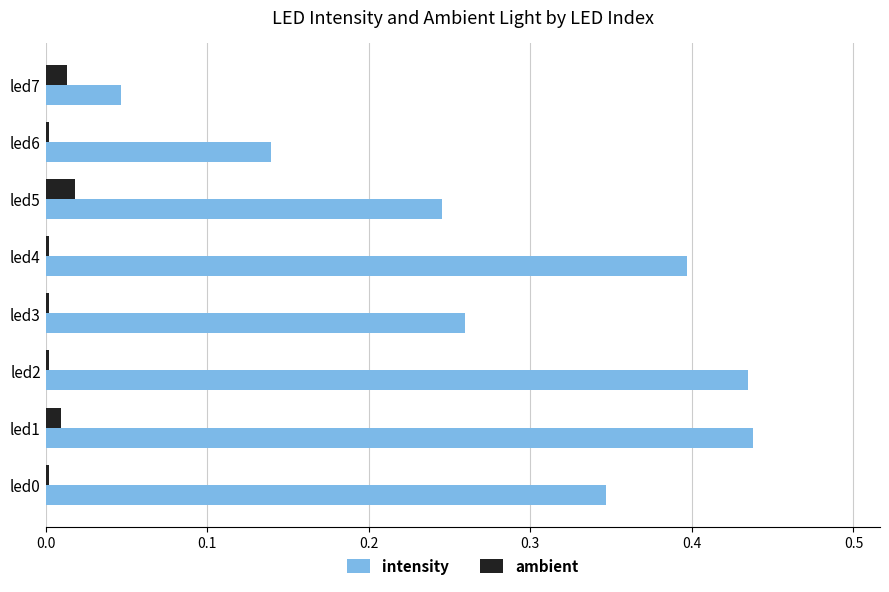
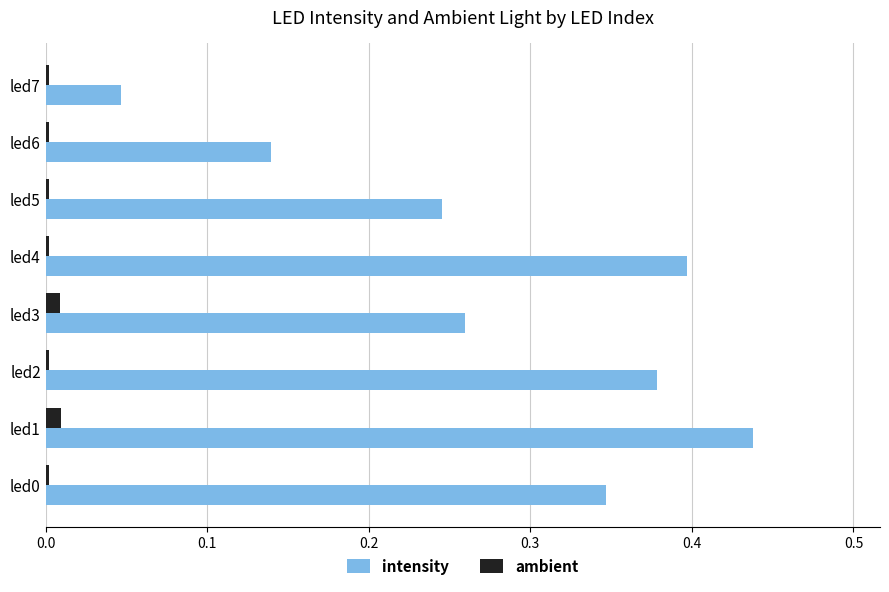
ambient, led7: 0.013 -> 0.002
ambient, led5: 0.018 -> 0.002
ambient, led3: 0.002 -> 0.009
intensity, led2: 0.435 -> 0.378
